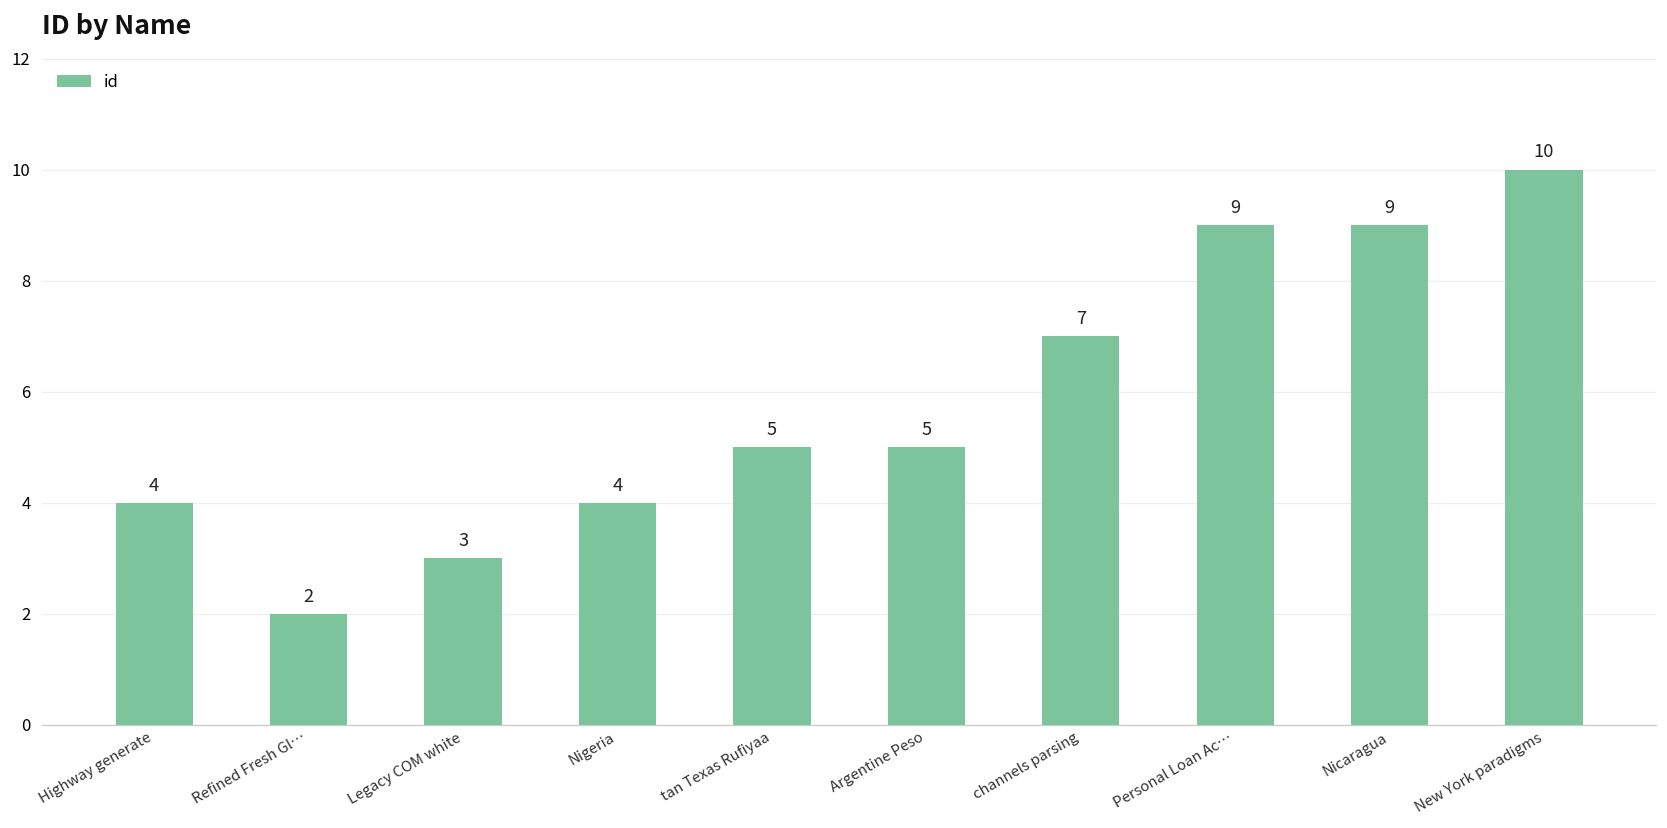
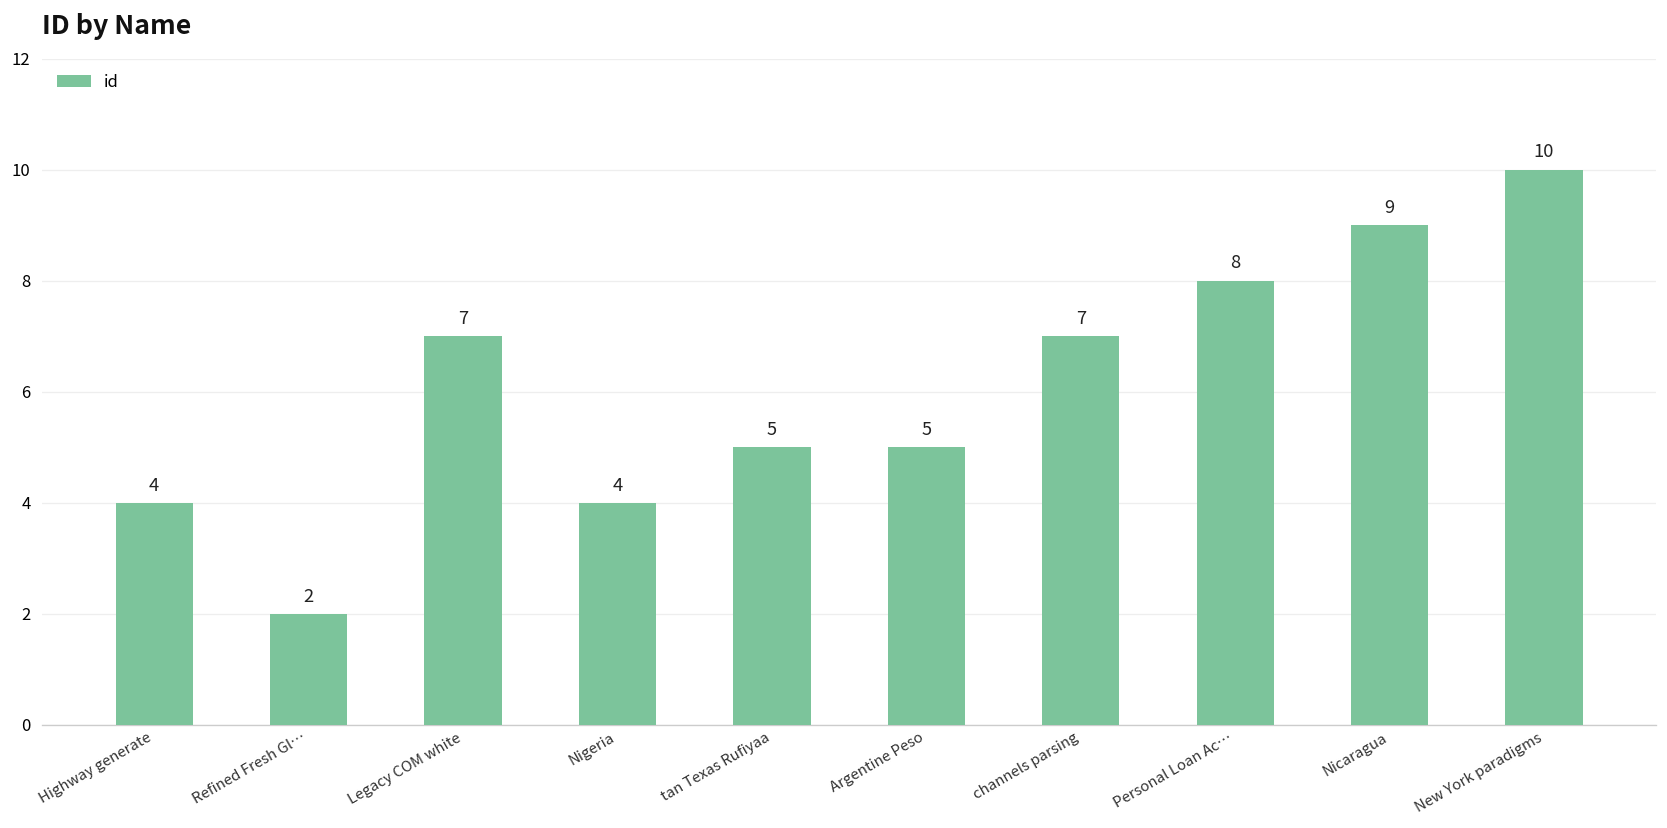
Legacy COM white: 3 -> 7
Personal Loan Ac…: 9 -> 8
